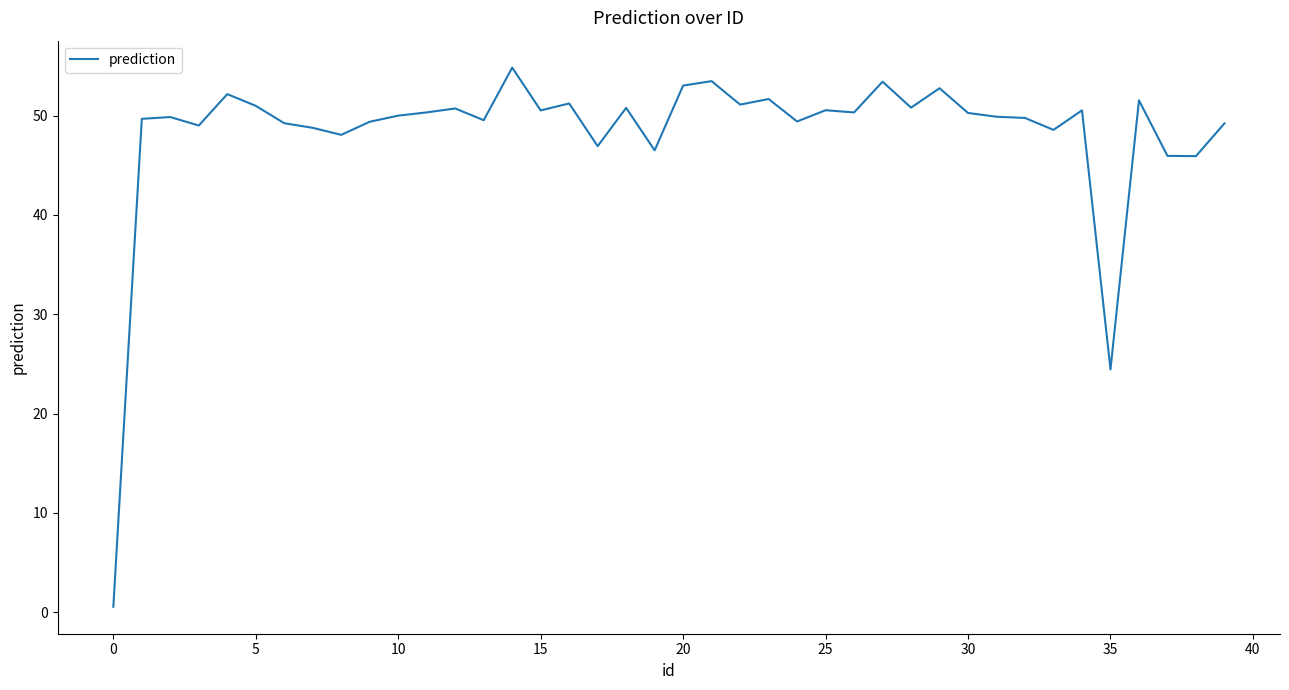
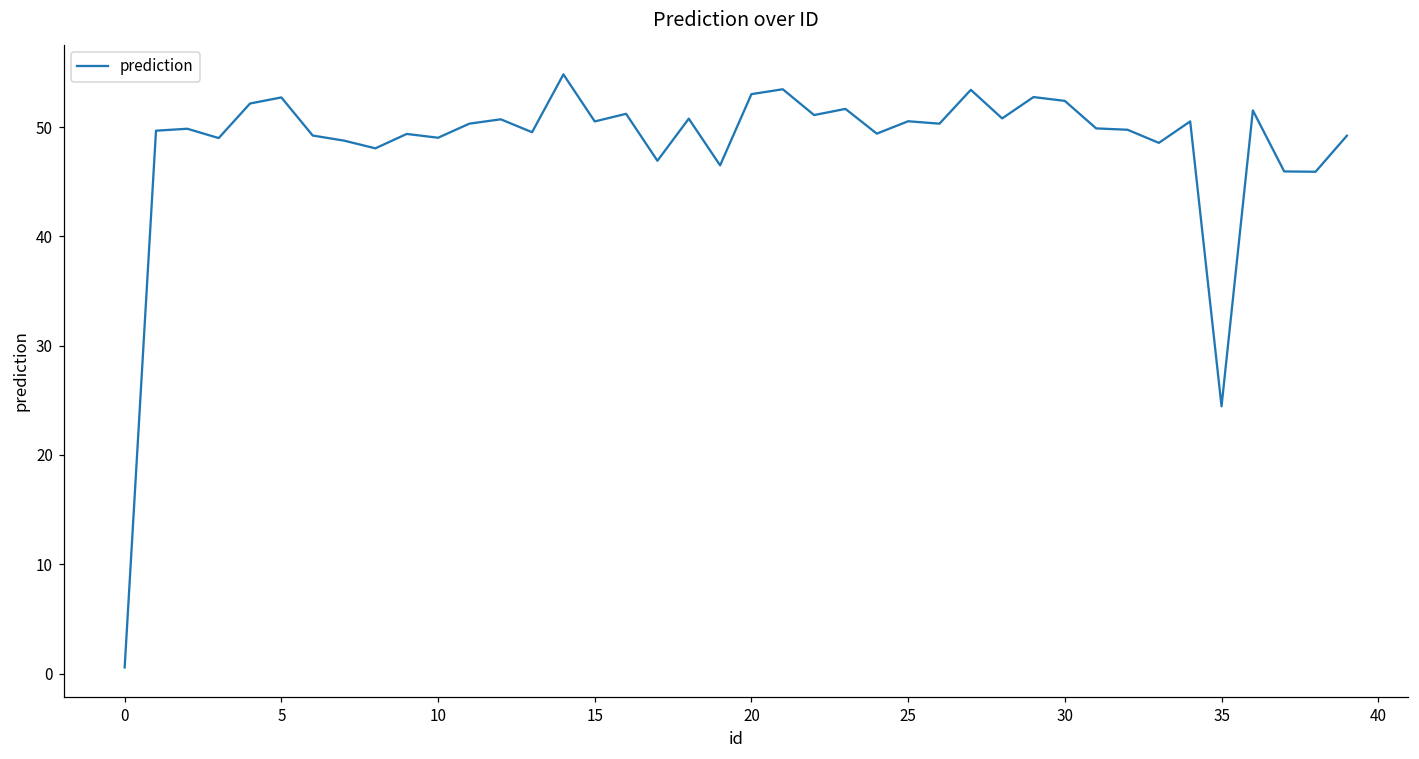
5: 51 -> 53
10: 50 -> 49
30: 50 -> 52
